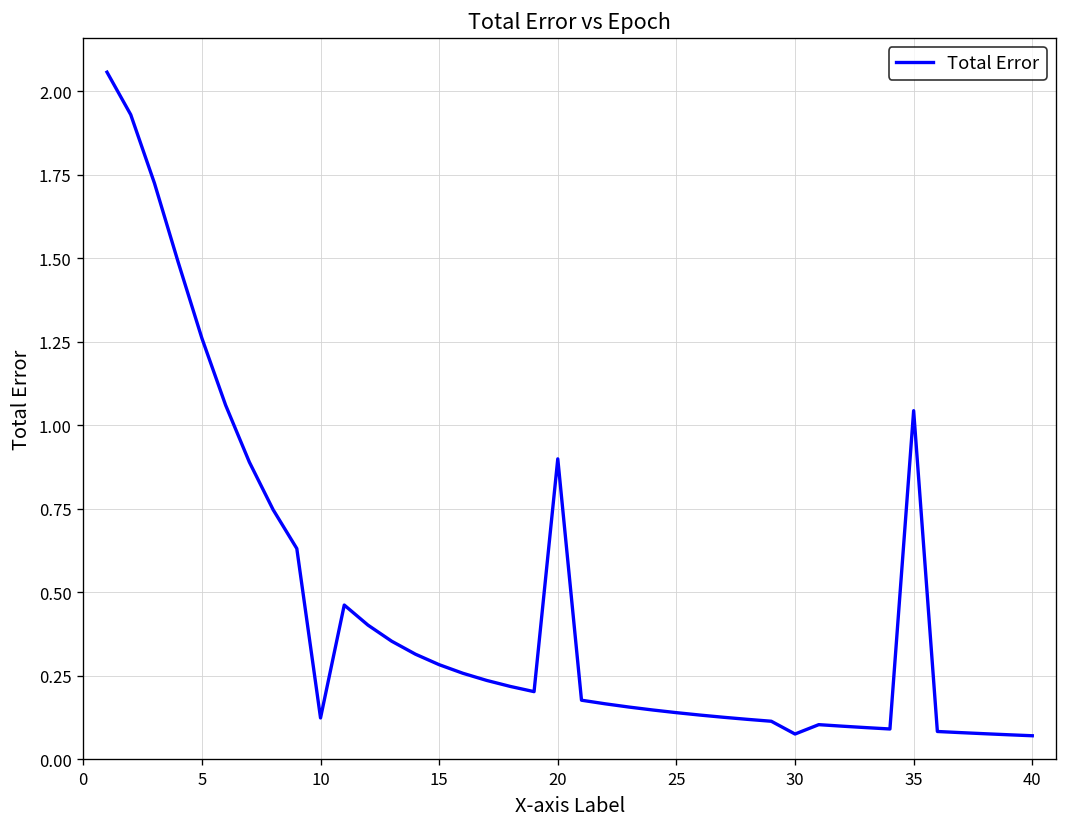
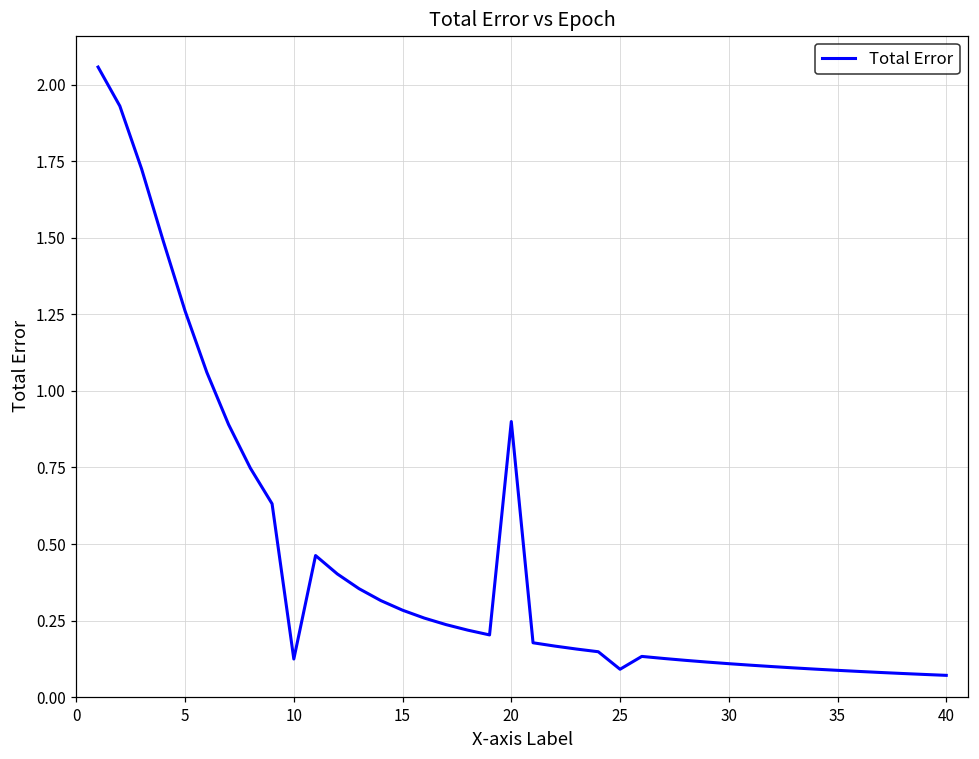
25: 0.14 -> 0.09
30: 0.08 -> 0.11
35: 1.04 -> 0.09
